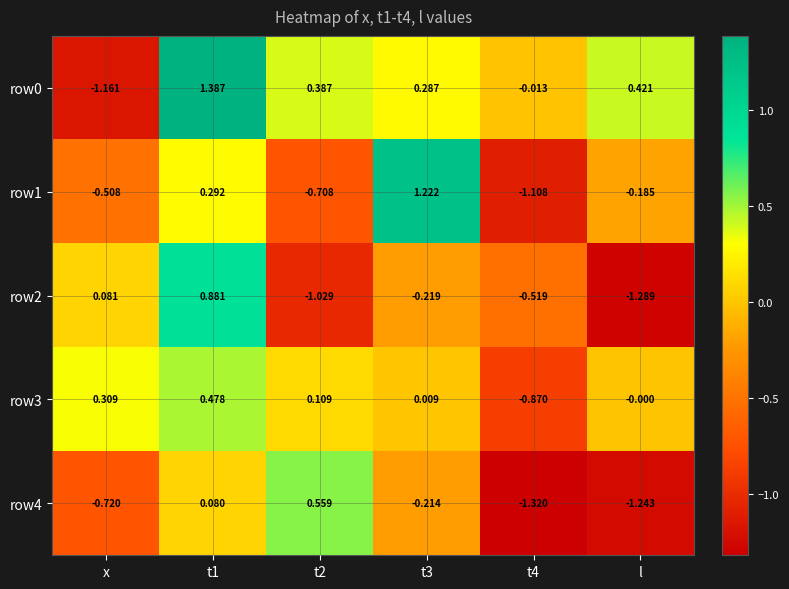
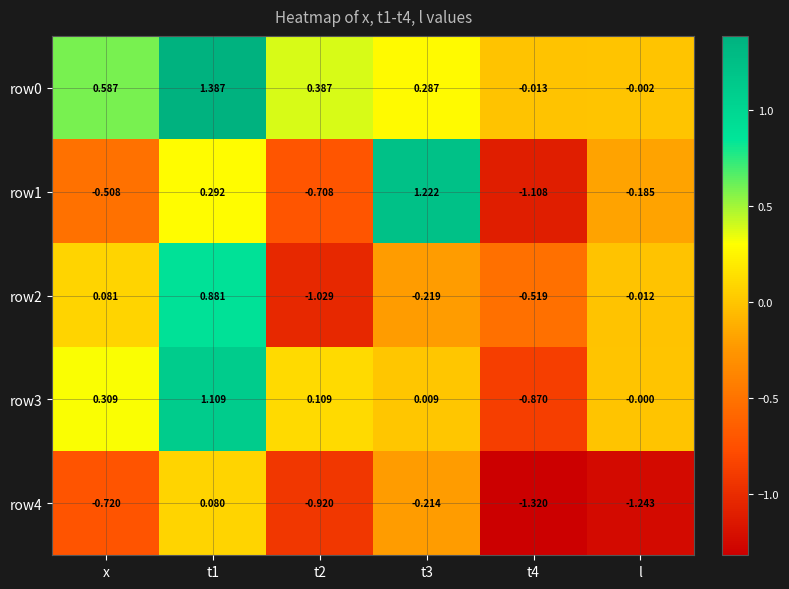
row0, x: -1.161 -> 0.587
row0, l: 0.421 -> -0.002
row2, l: -1.289 -> -0.012
row3, t1: 0.478 -> 1.109
row4, t2: 0.559 -> -0.920
